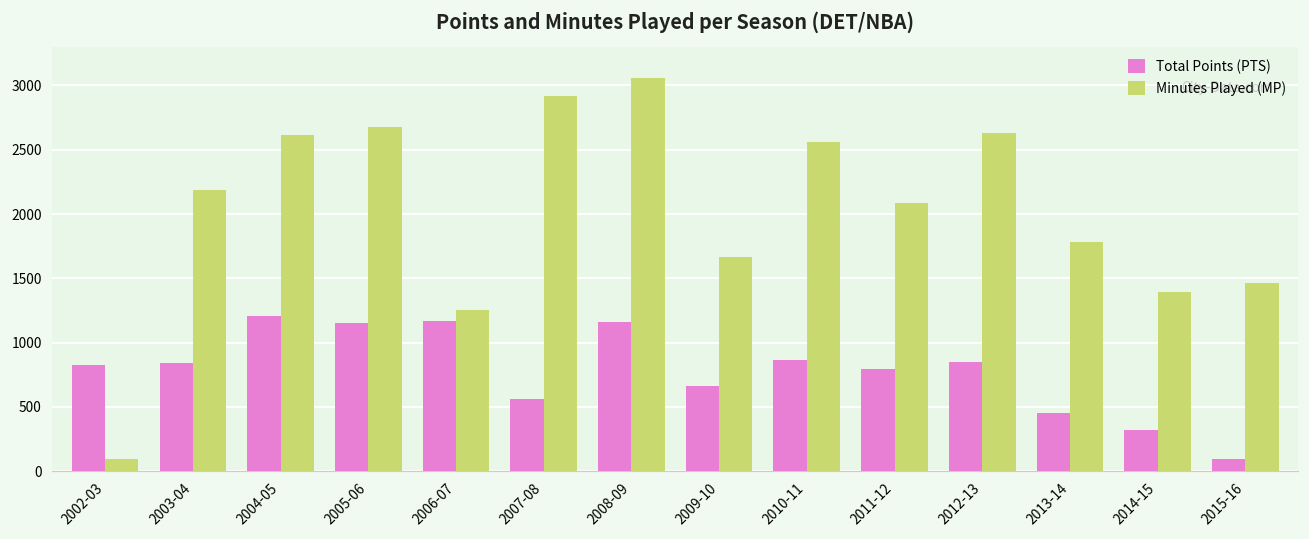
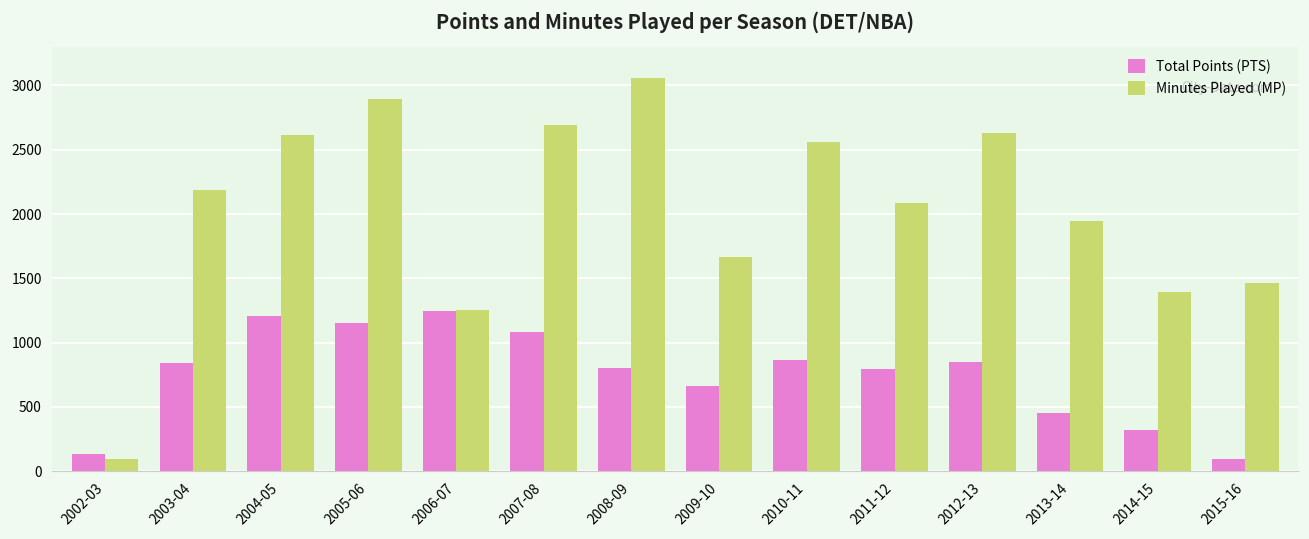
Total Points (PTS), 2002-03: 820 -> 140
Minutes Played (MP), 2005-06: 2670 -> 2900
Total Points (PTS), 2006-07: 1170 -> 1250
Total Points (PTS), 2007-08: 560 -> 1080
Minutes Played (MP), 2007-08: 2920 -> 2690
Total Points (PTS), 2008-09: 1160 -> 800
Minutes Played (MP), 2013-14: 1780 -> 1950
